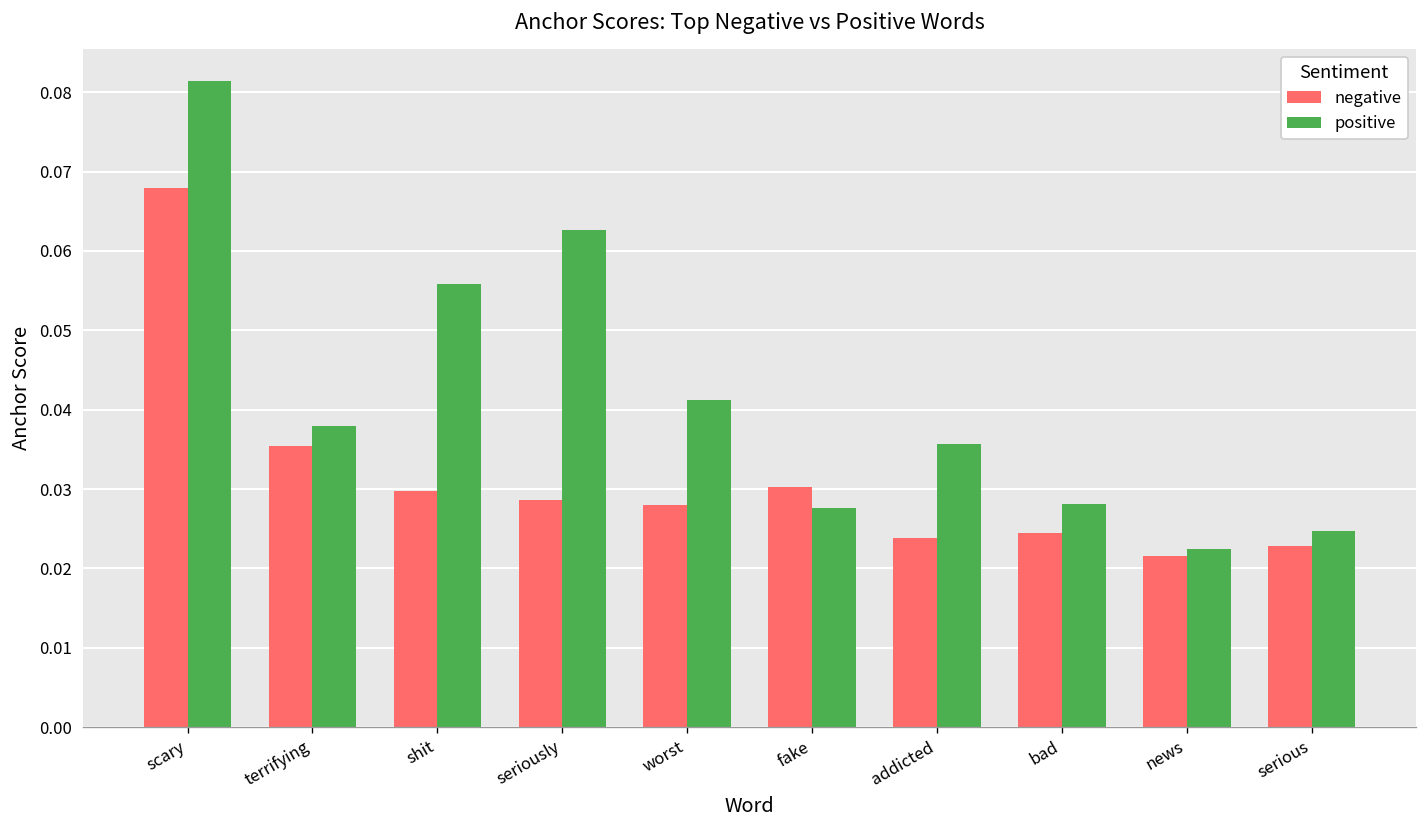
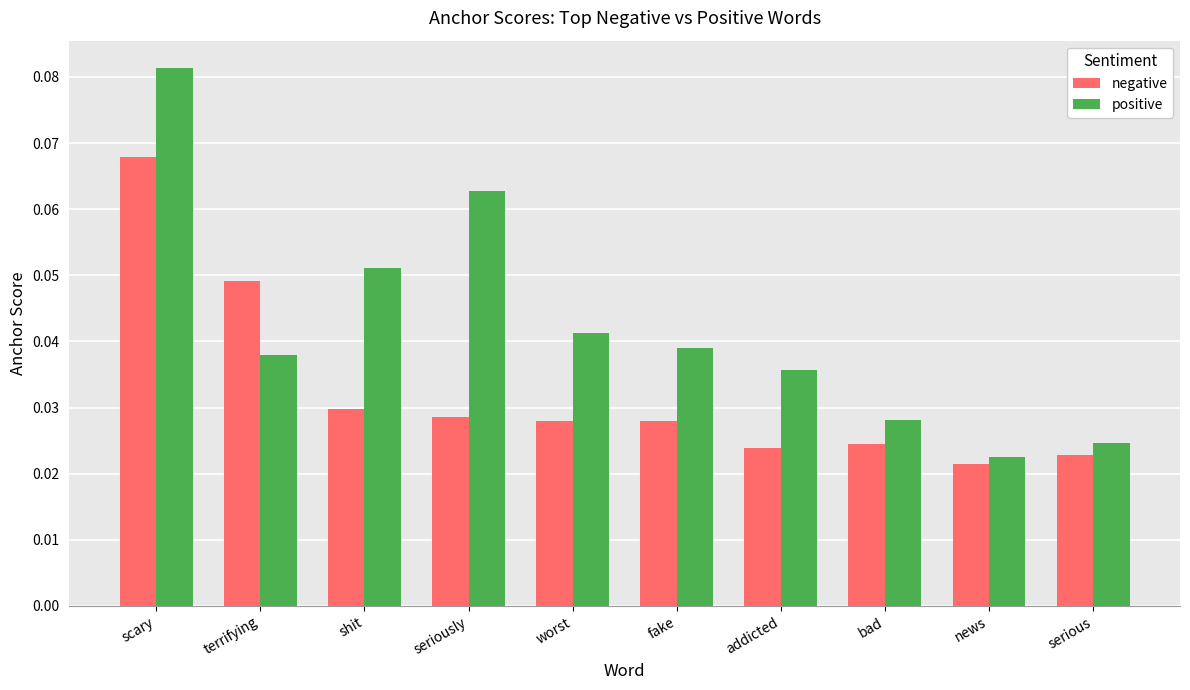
negative, terrifying: 0.035 -> 0.049
positive, shit: 0.056 -> 0.051
negative, fake: 0.030 -> 0.028
positive, fake: 0.028 -> 0.039
